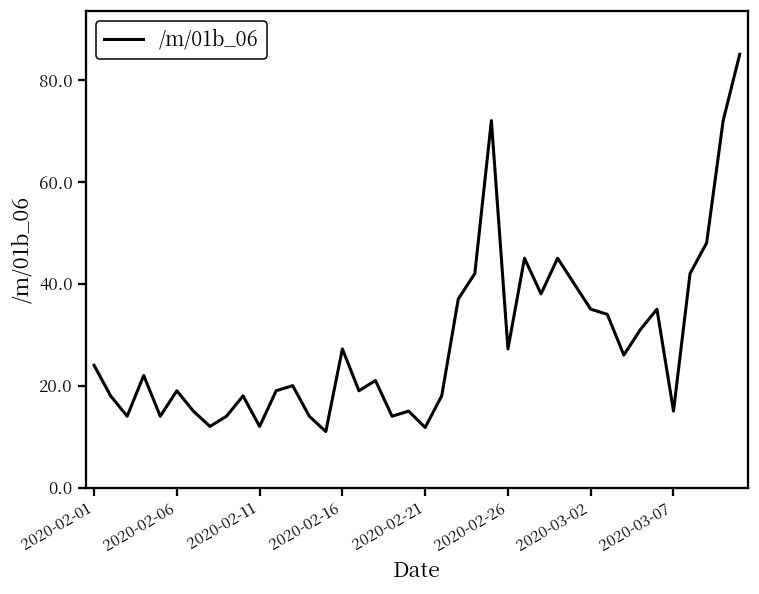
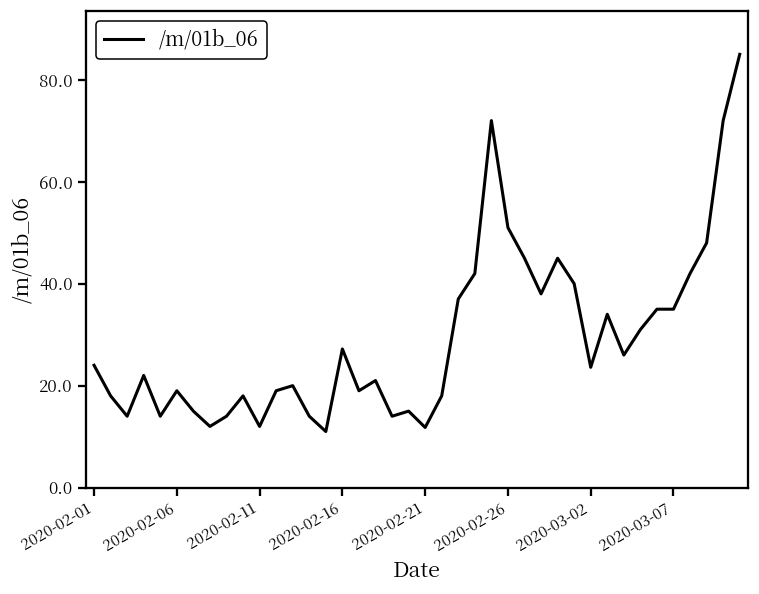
2020-02-26: 27 -> 51
2020-03-02: 35 -> 24
2020-03-07: 15 -> 35
